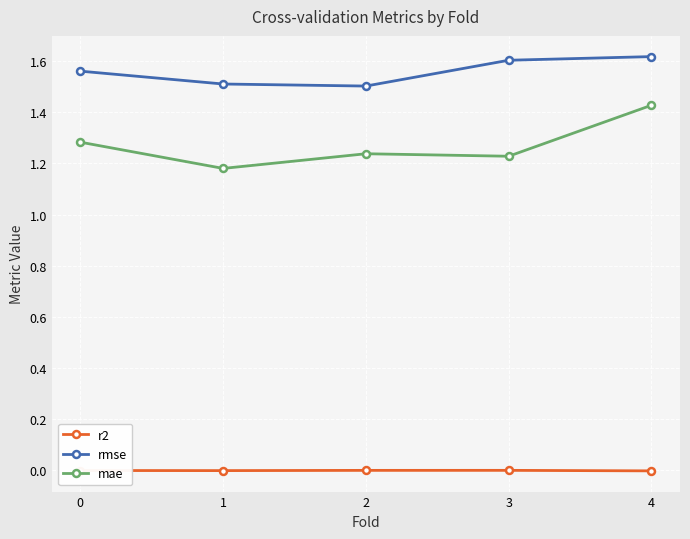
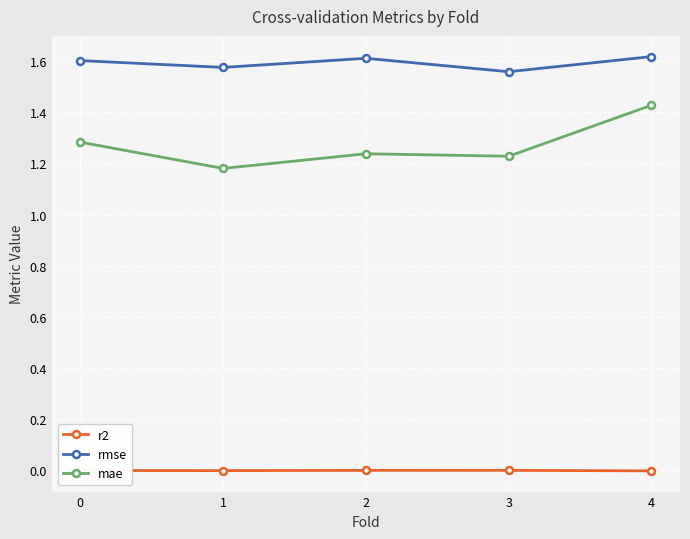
rmse, 0: 1.56 -> 1.60
rmse, 1: 1.51 -> 1.58
rmse, 2: 1.50 -> 1.61
rmse, 3: 1.60 -> 1.56
